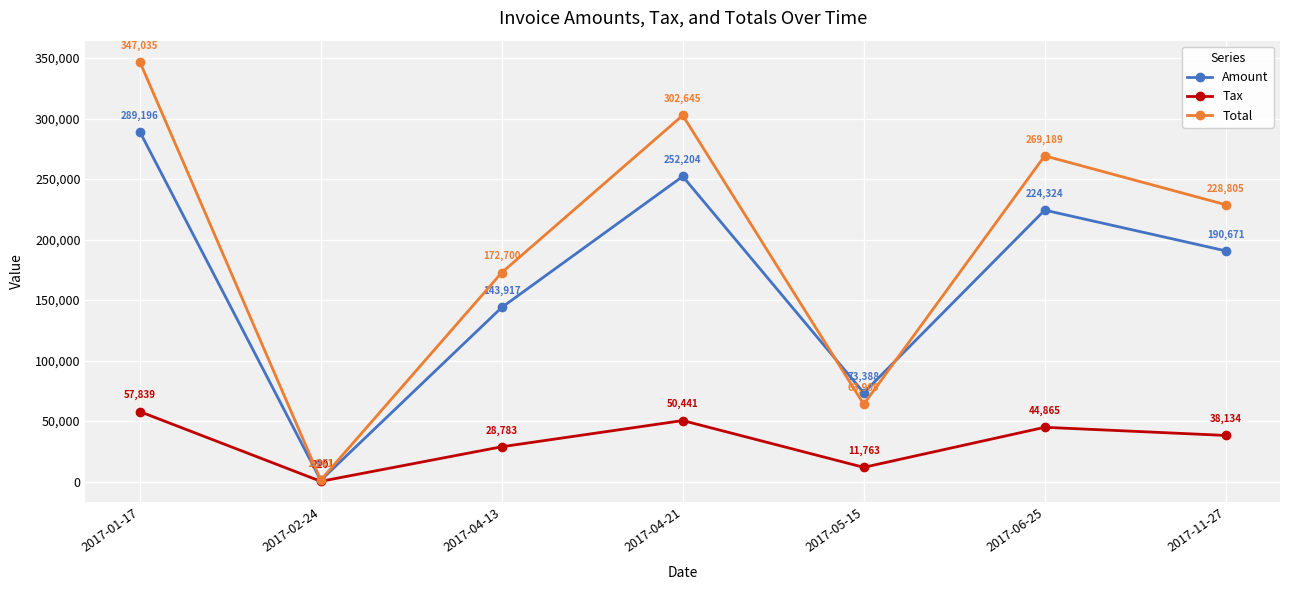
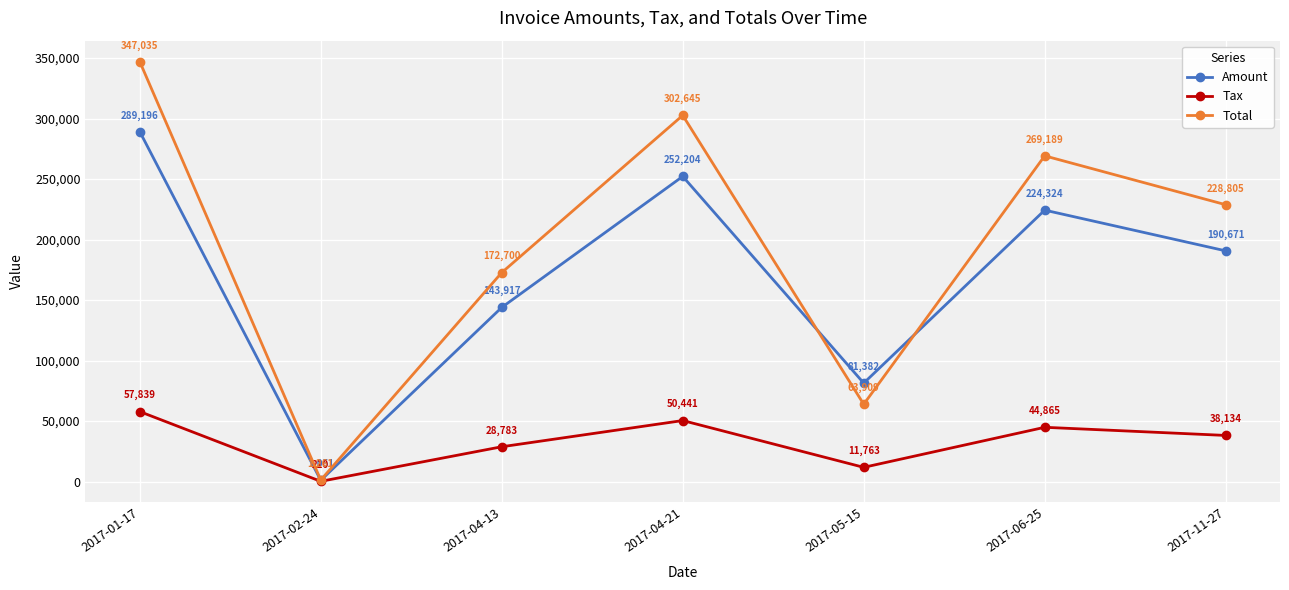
Amount, 2017-05-15: 73,388 -> 81,382
